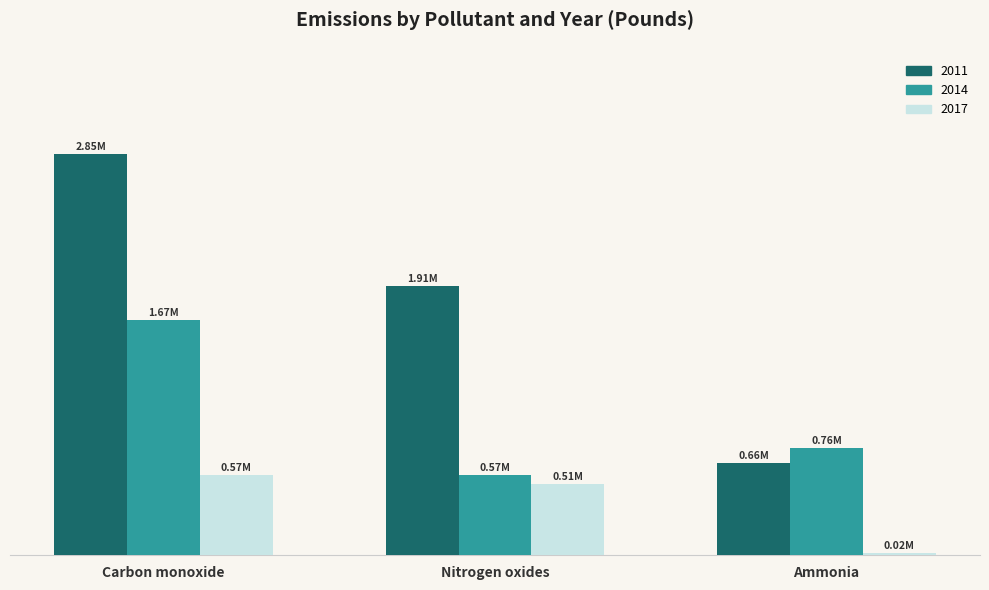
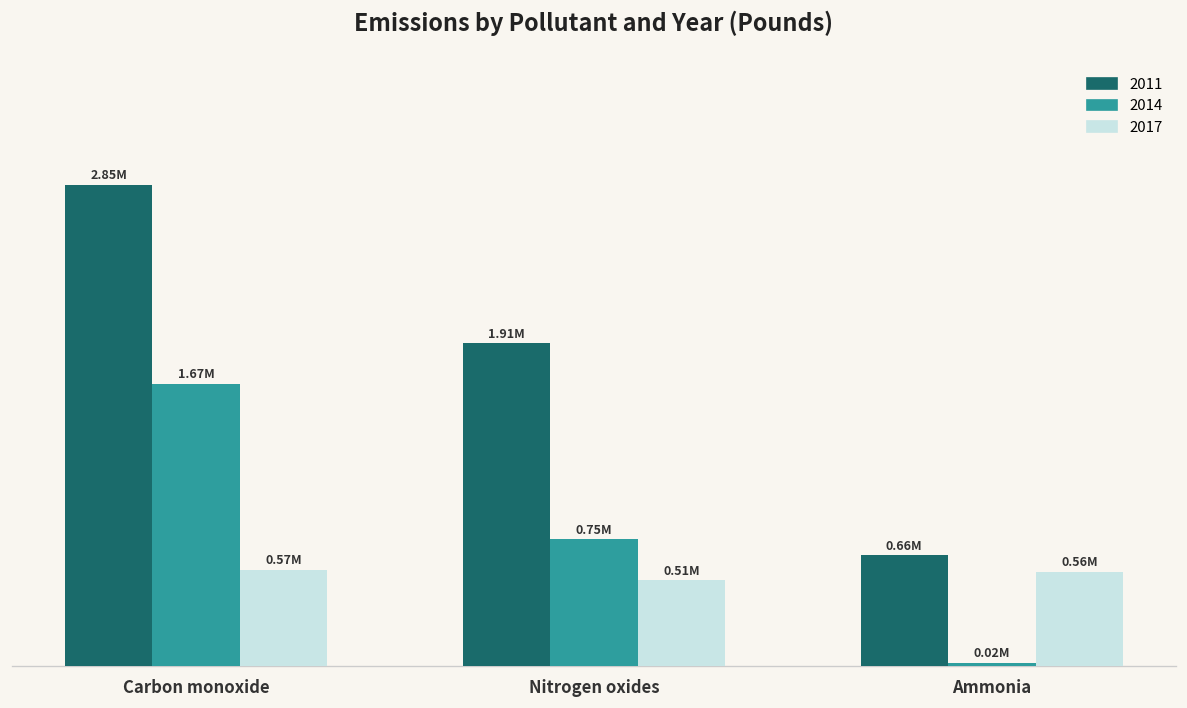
2014, Nitrogen oxides: 0.57M -> 0.75M
2014, Ammonia: 0.76M -> 0.02M
2017, Ammonia: 0.02M -> 0.56M
